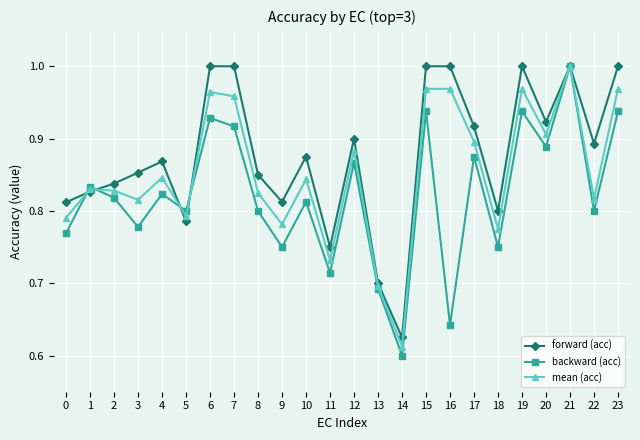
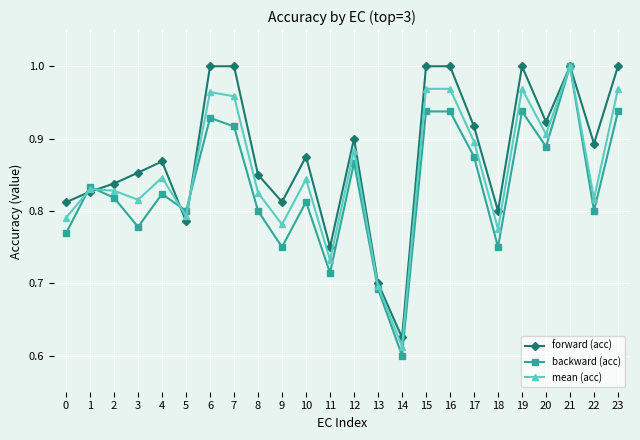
backward (acc), 16: 0.64 -> 0.94
